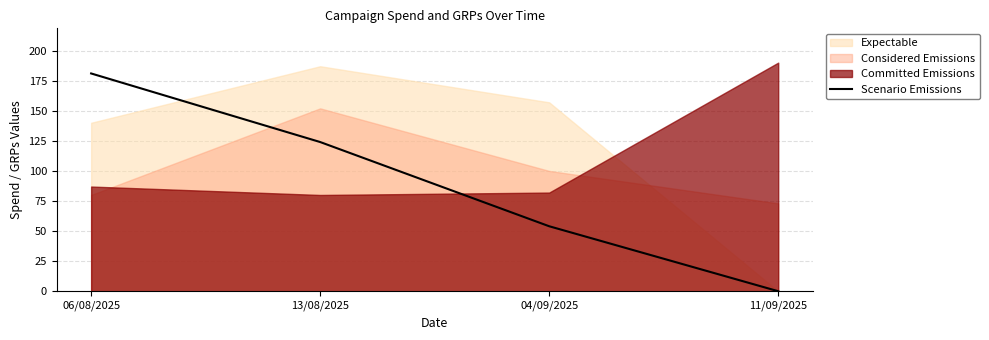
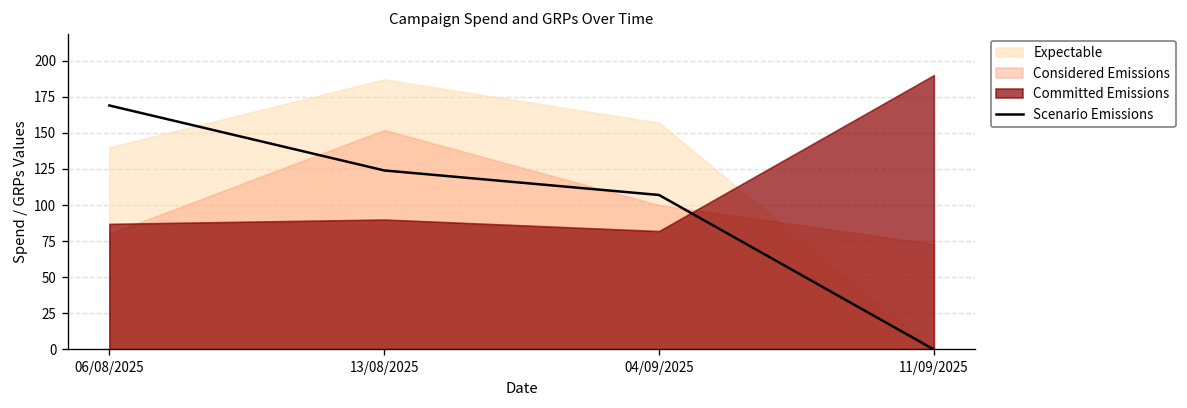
Scenario Emissions, 06/08/2025: 181 -> 169
Committed Emissions, 13/08/2025: 80 -> 90
Scenario Emissions, 04/09/2025: 54 -> 107
